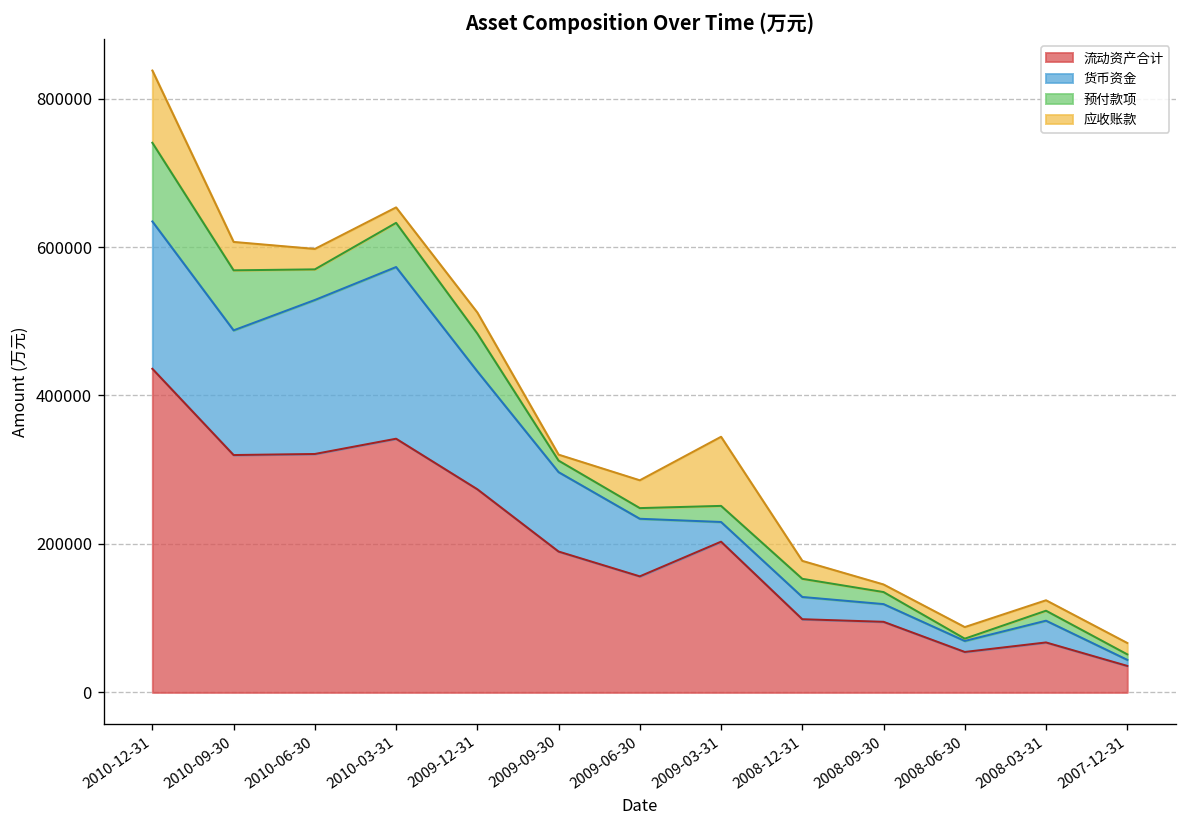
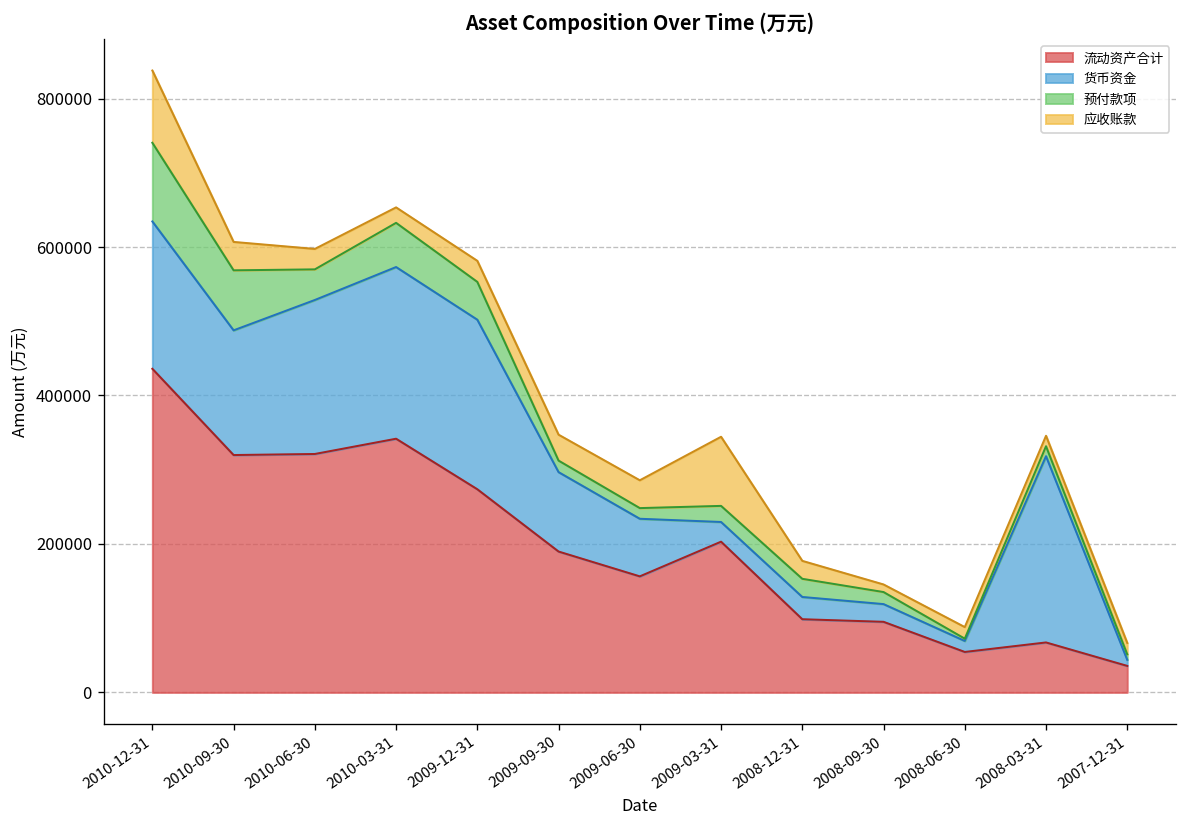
货币资金, 2009-12-31: 160000 -> 230000
应收账款, 2009-09-30: 10000 -> 30000
货币资金, 2008-03-31: 30000 -> 250000
